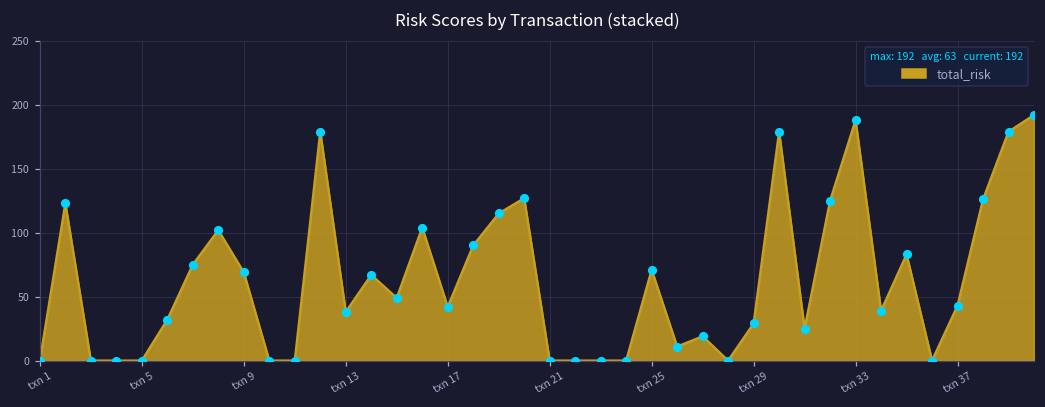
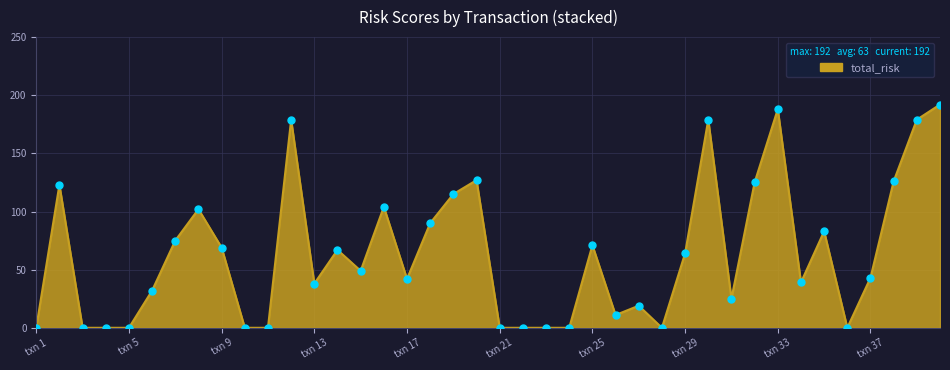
txn 29: 29 -> 64
